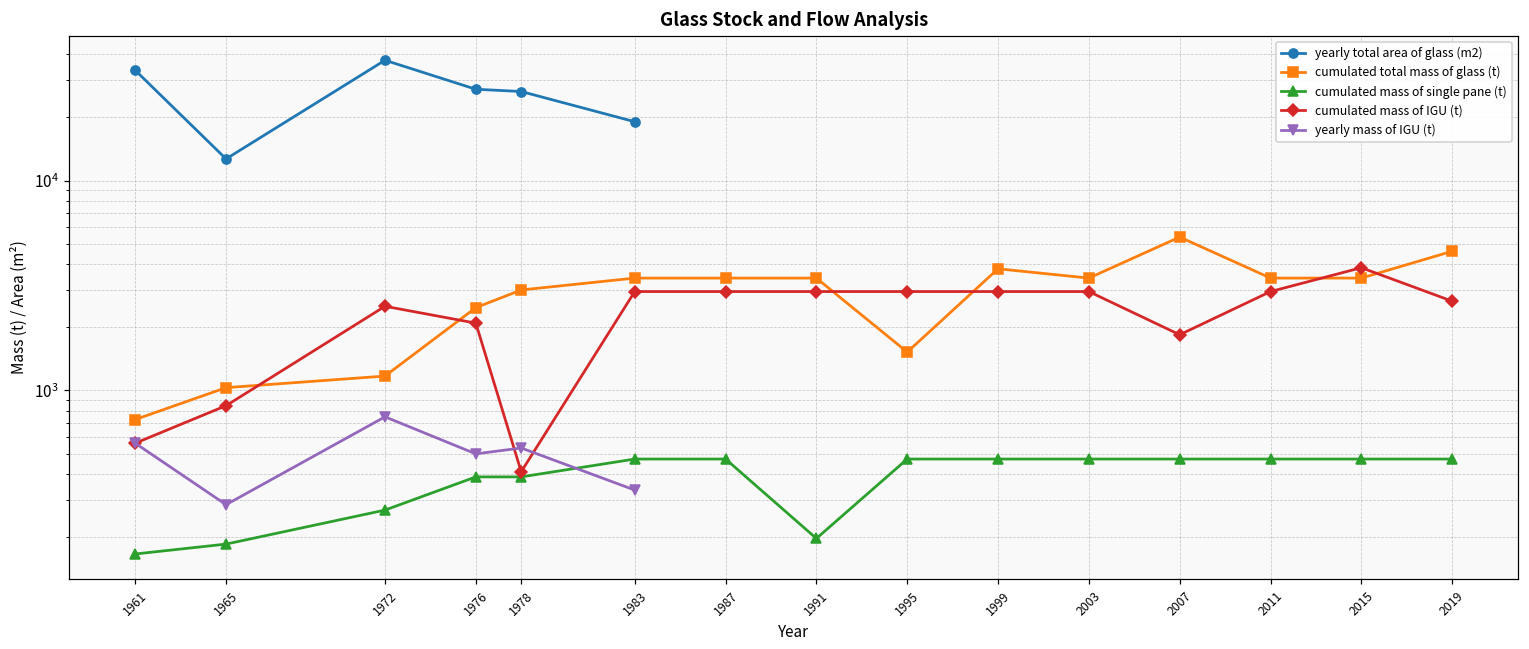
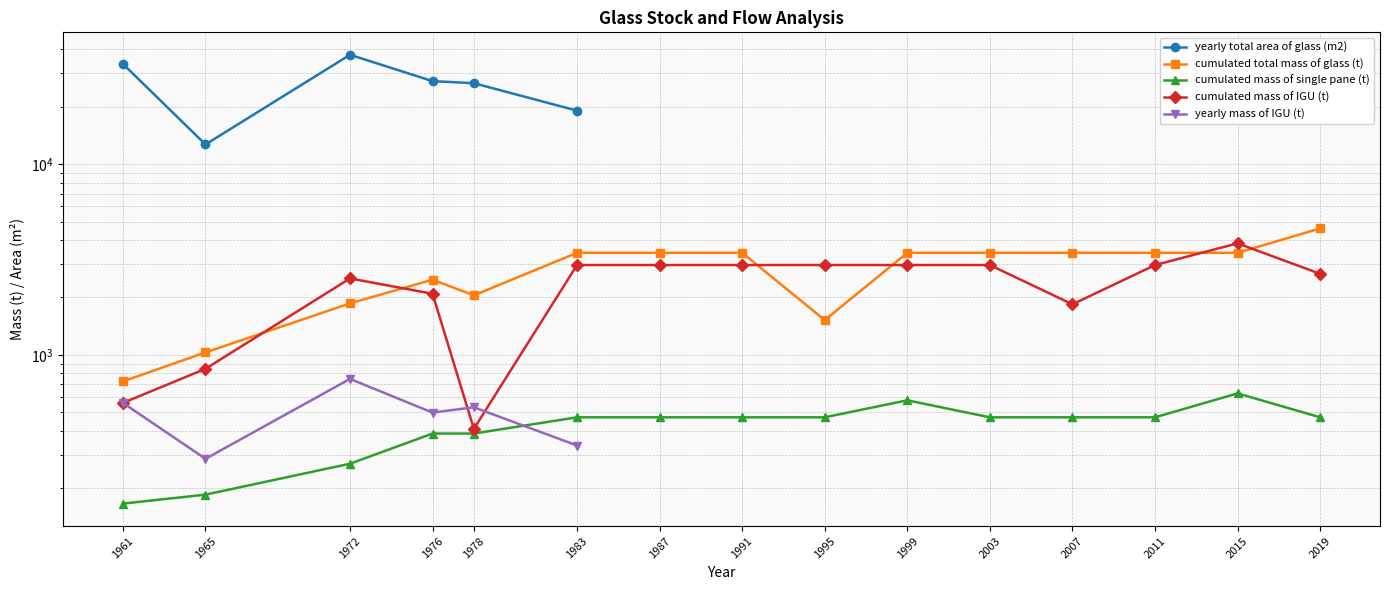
cumulated total mass of glass (t), 1972: 1200 -> 1900
cumulated total mass of glass (t), 1978: 3000 -> 2100
cumulated mass of single pane (t), 1991: 200 -> 470
cumulated total mass of glass (t), 1999: 3800 -> 3400
cumulated mass of single pane (t), 1999: 470 -> 580
cumulated total mass of glass (t), 2007: 5400 -> 3400
cumulated mass of single pane (t), 2015: 470 -> 630
